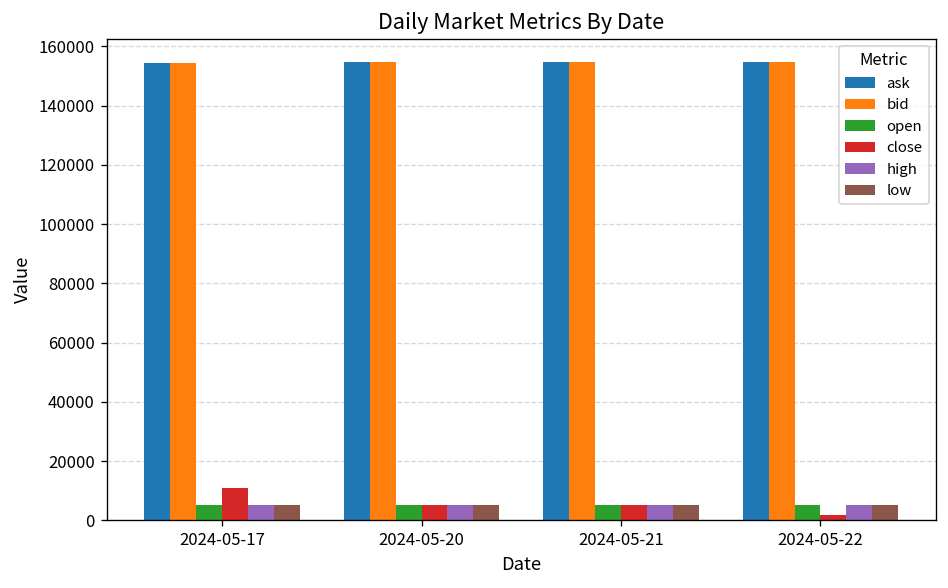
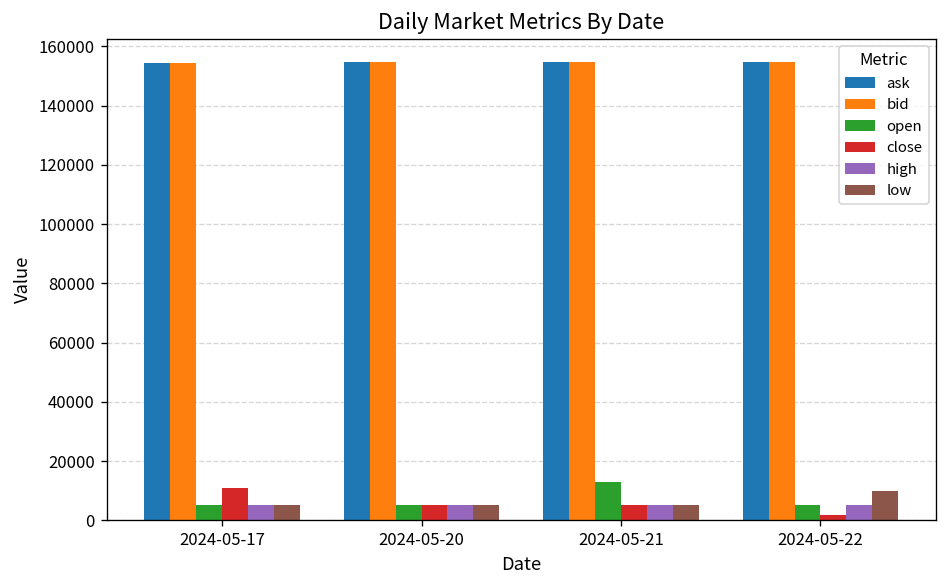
open, 2024-05-21: 5000 -> 13000
low, 2024-05-22: 5000 -> 10000
